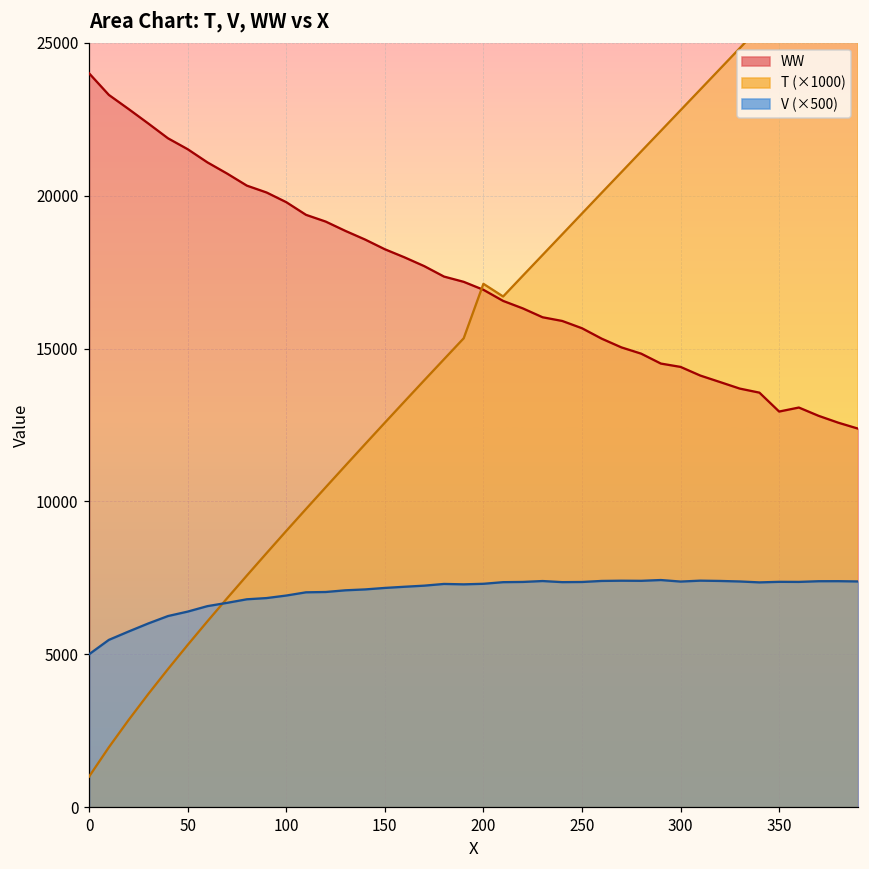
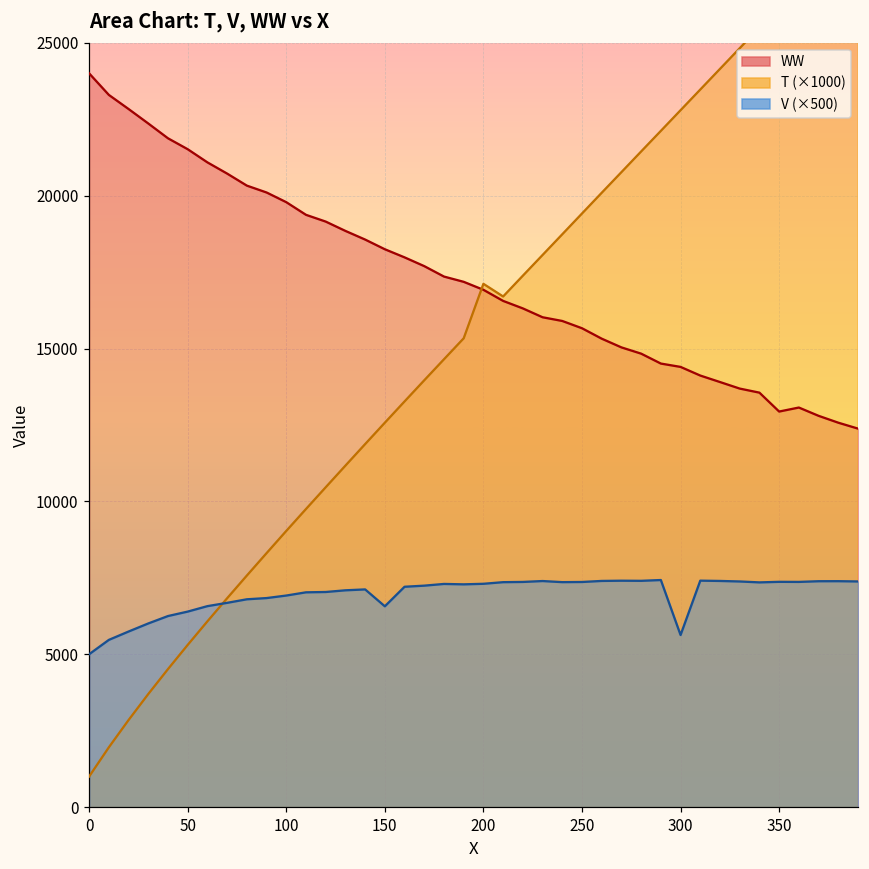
V (×500), 150: 7200 -> 6600
V (×500), 300: 7400 -> 5600
